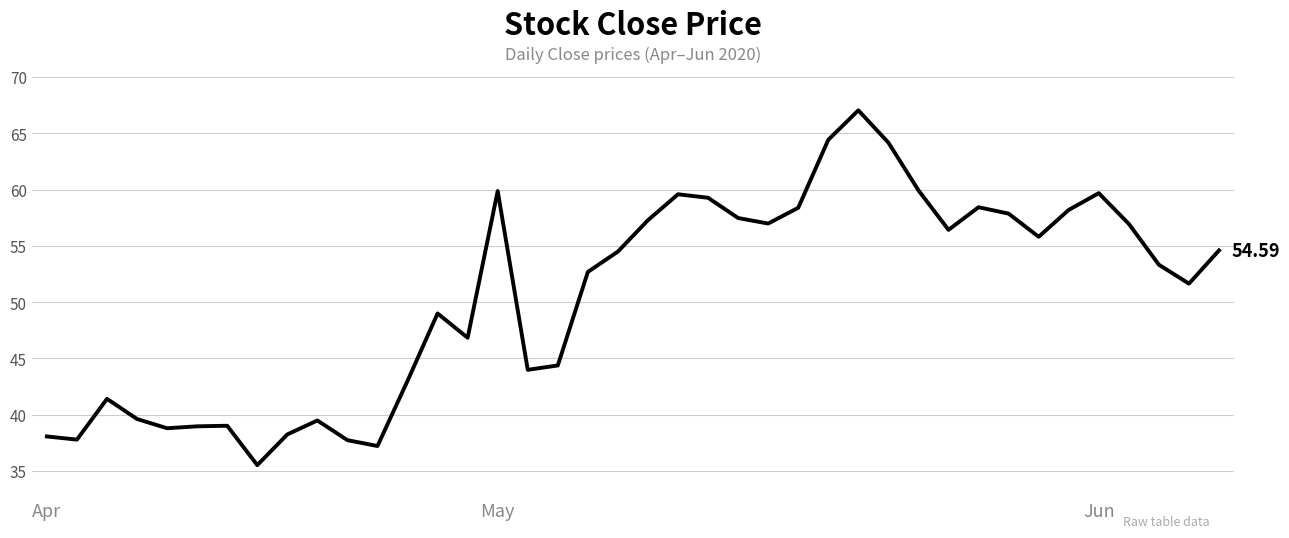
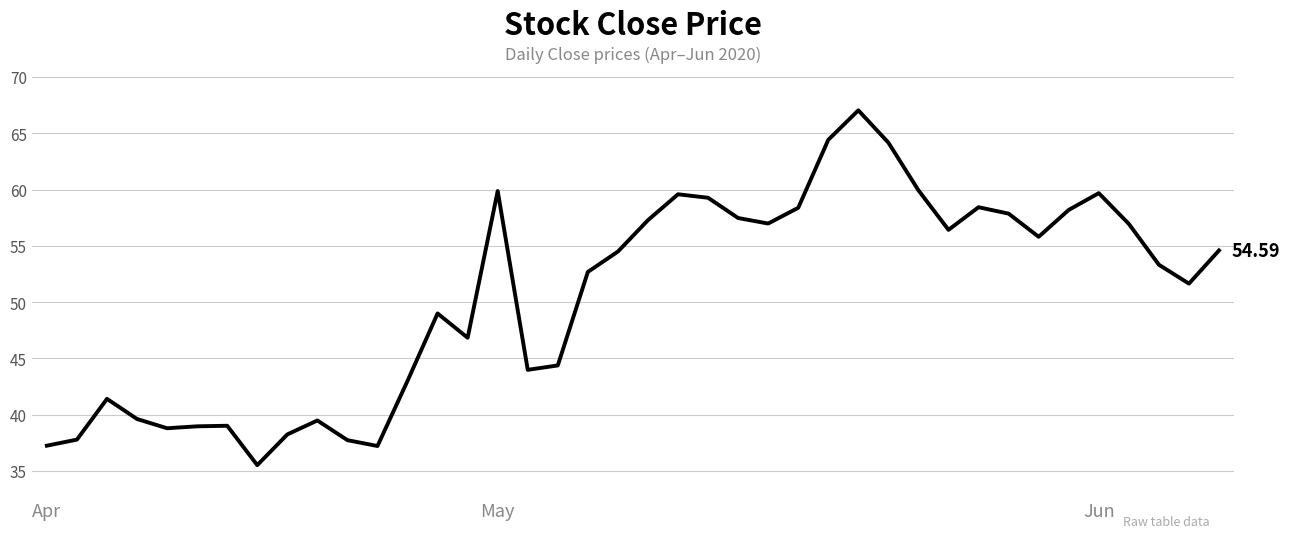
Apr: 38.1 -> 37.2
